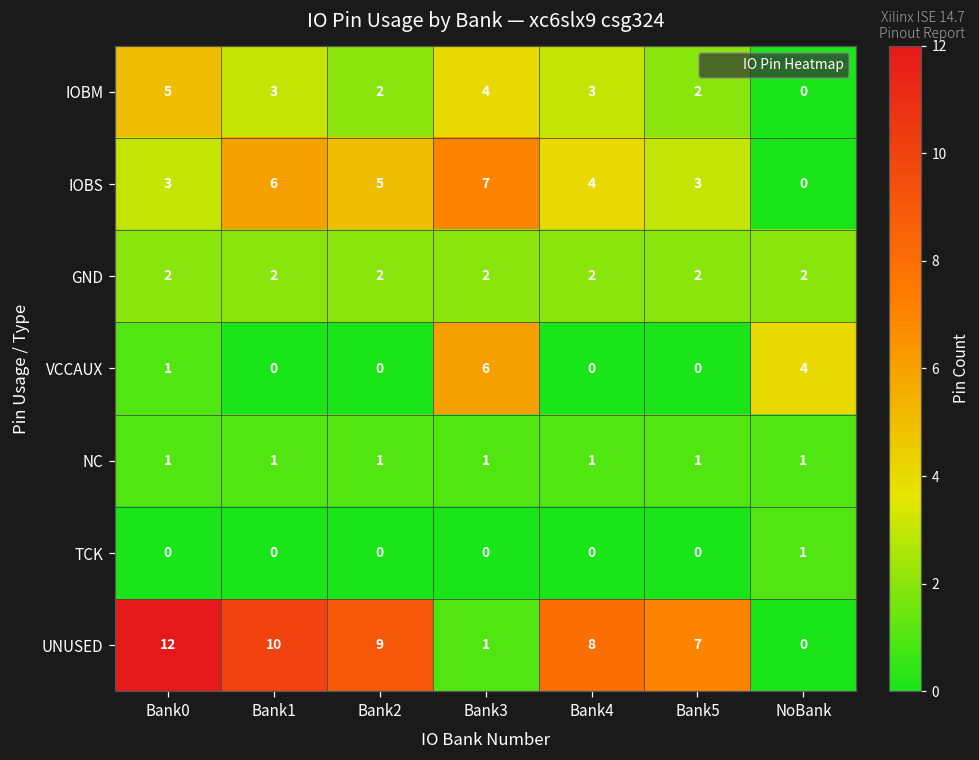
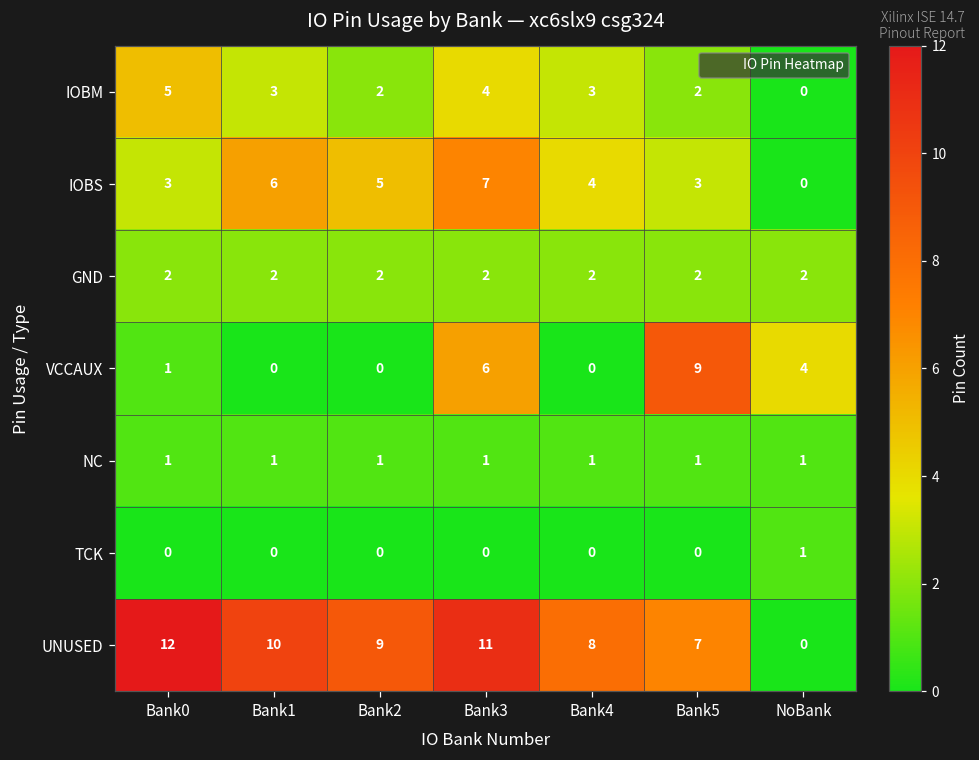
VCCAUX, Bank5: 0 -> 9
UNUSED, Bank3: 1 -> 11
